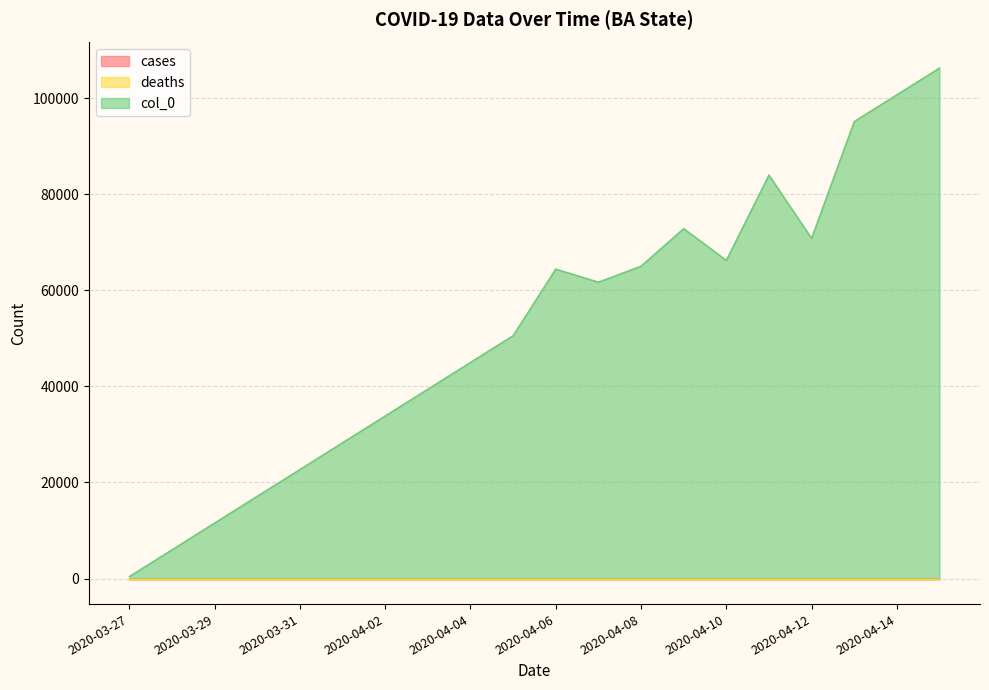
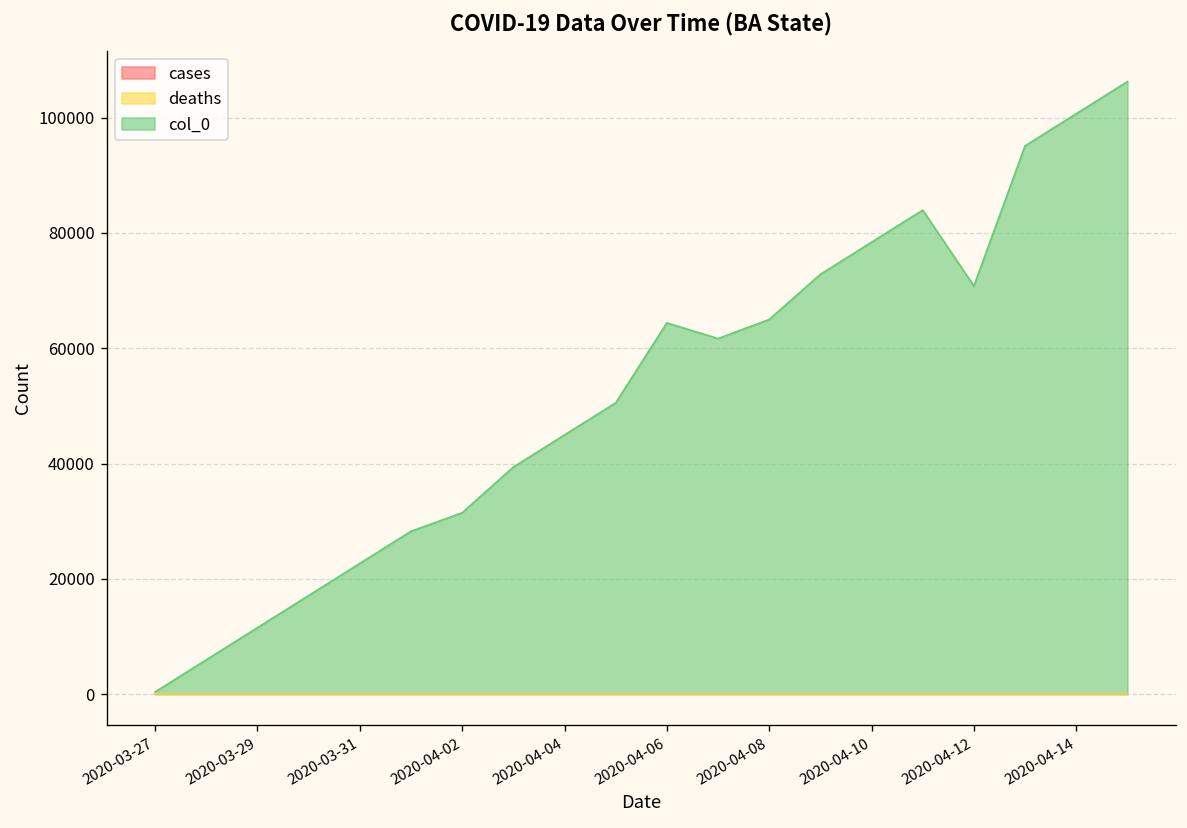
col_0, 2020-04-02: 34000 -> 31000
col_0, 2020-04-10: 66000 -> 78000
